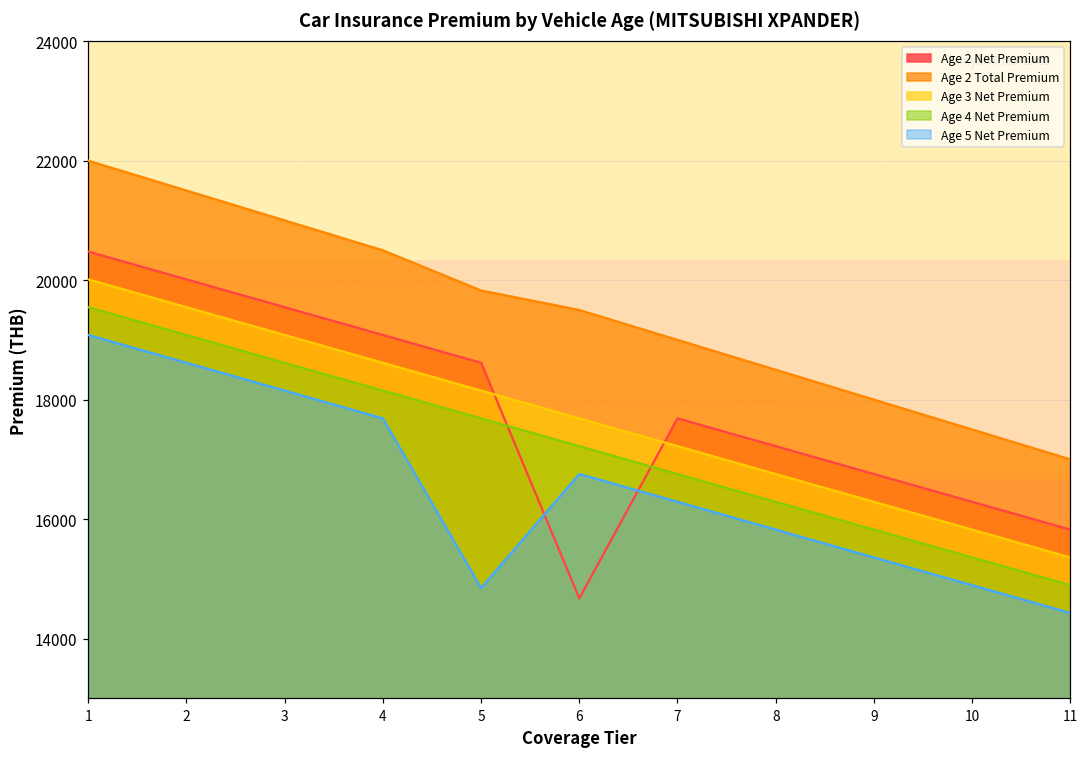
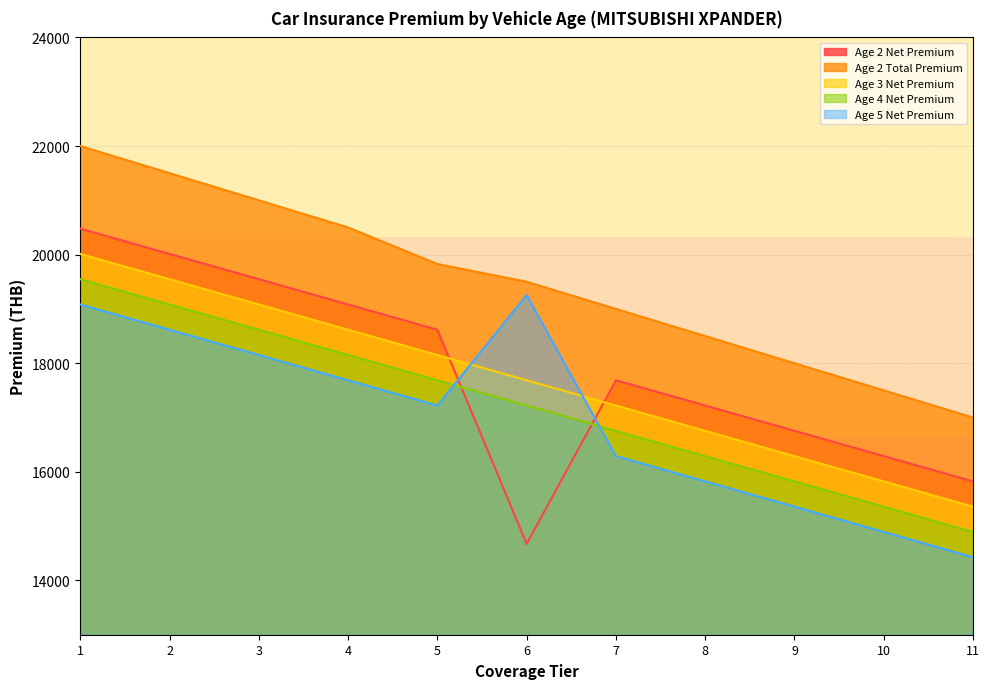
Age 5 Net Premium, 5: 14800 -> 17200
Age 5 Net Premium, 6: 16800 -> 19300
